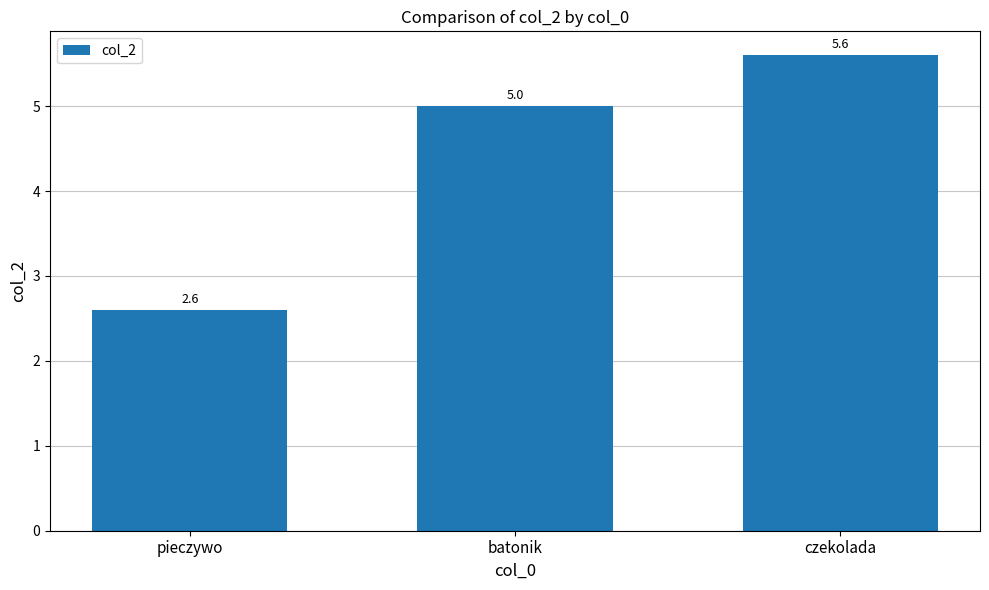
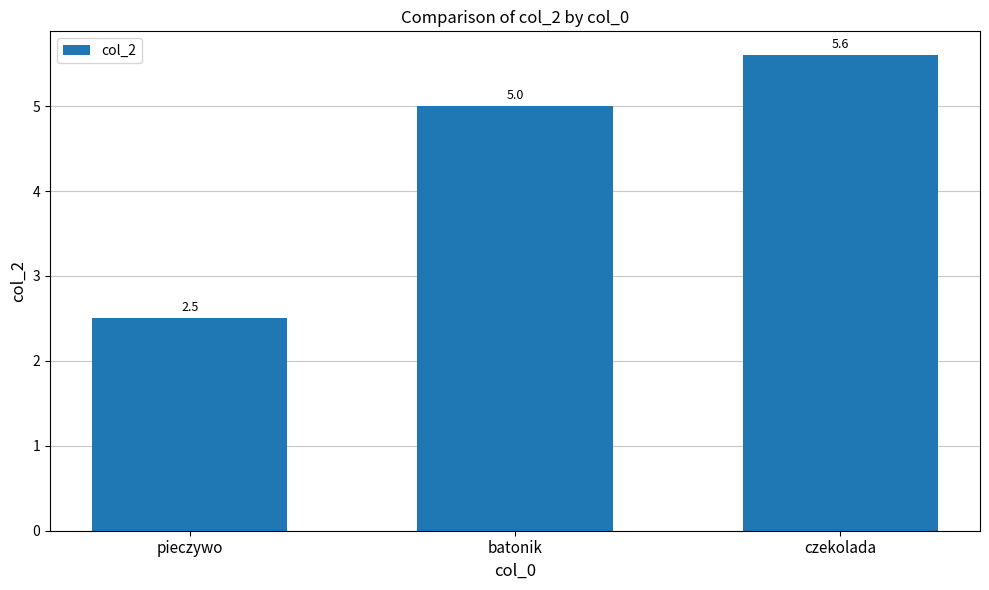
pieczywo: 2.6 -> 2.5
